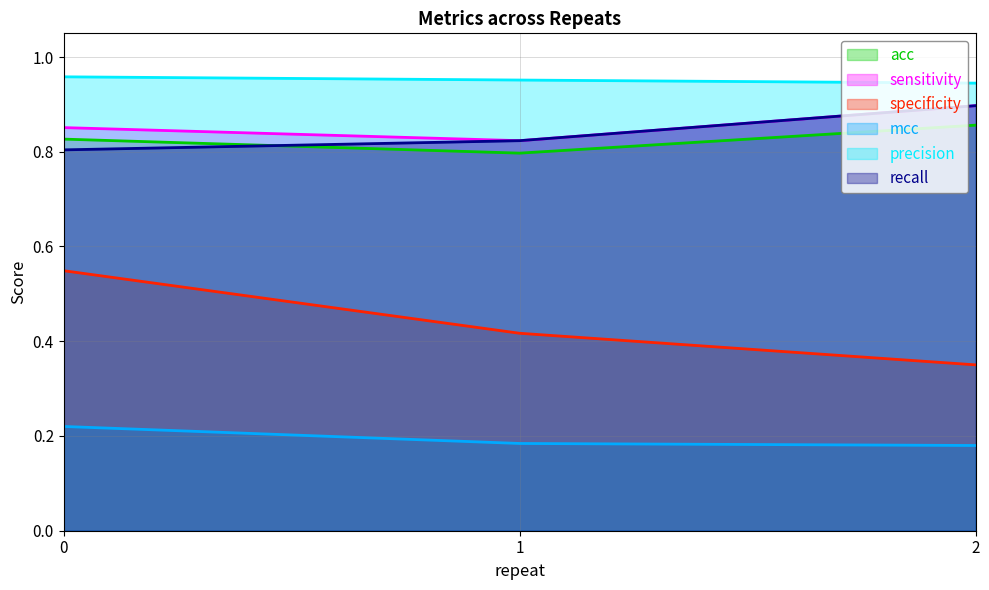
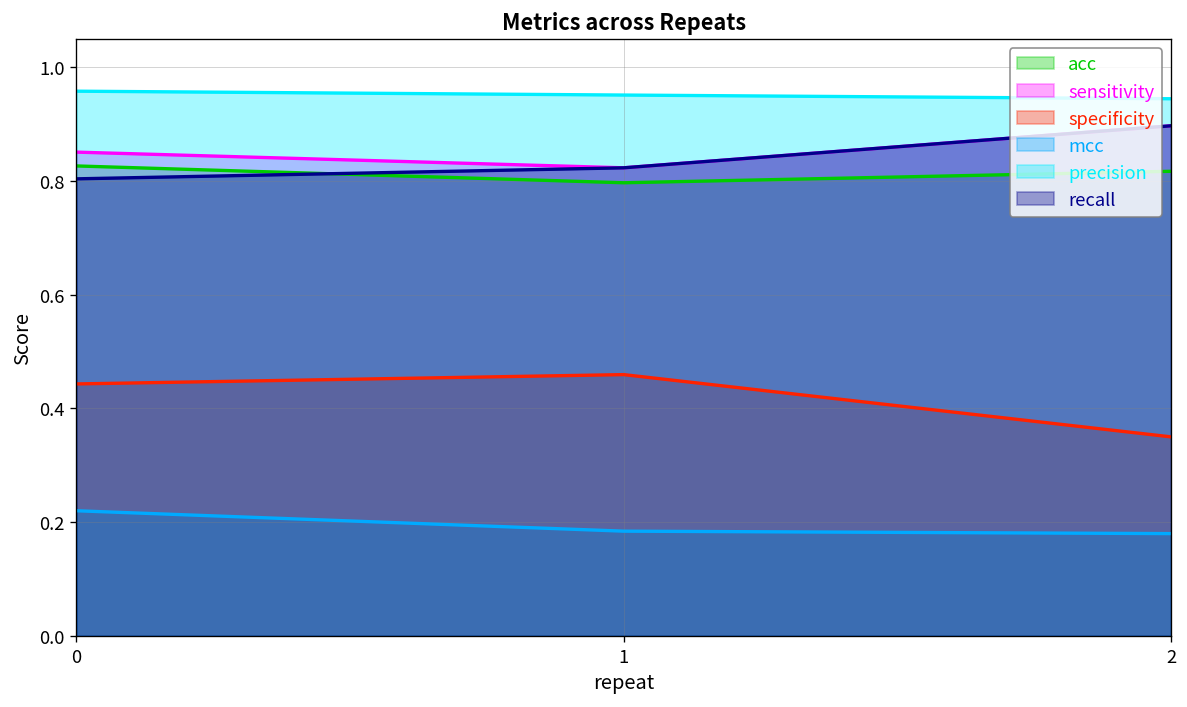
specificity, 0: 0.55 -> 0.44
specificity, 1: 0.42 -> 0.46
acc, 2: 0.86 -> 0.82
